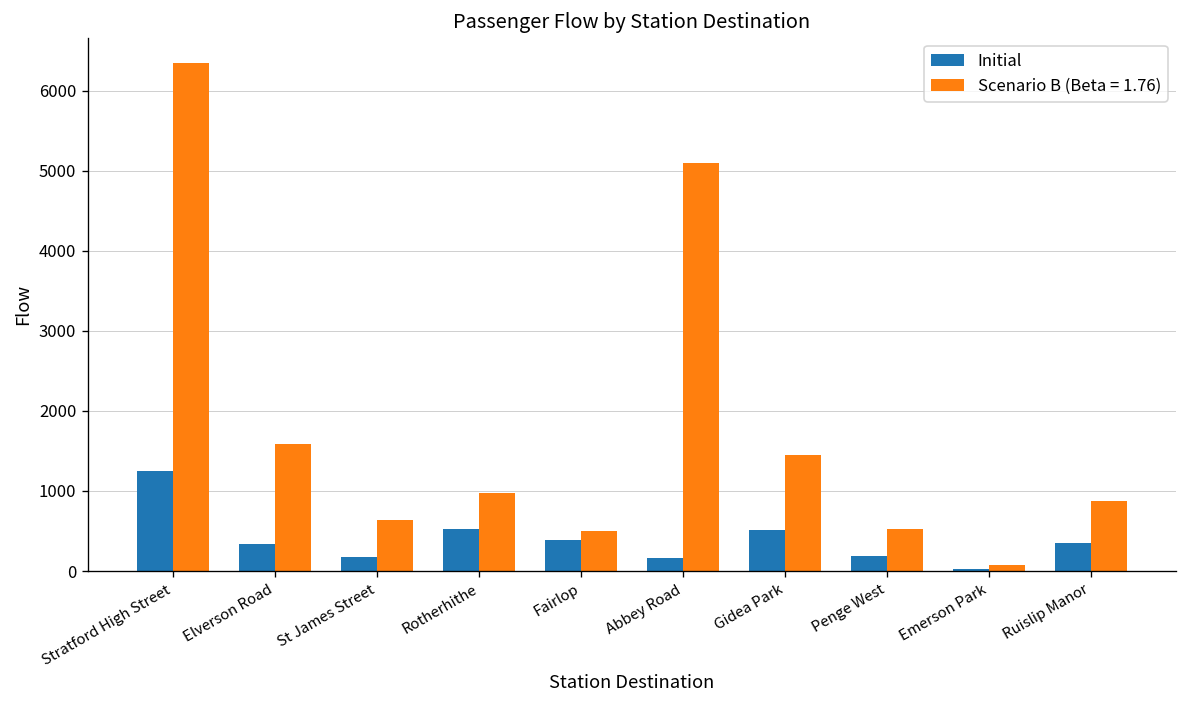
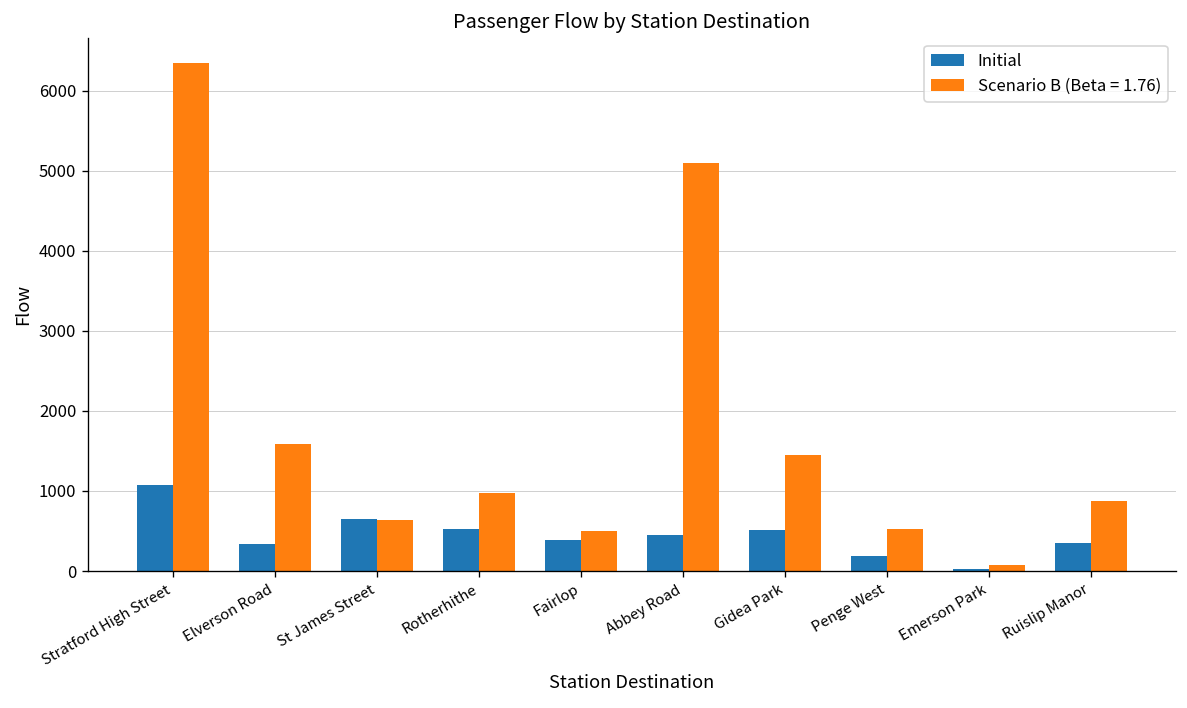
Initial, Stratford High Street: 1300 -> 1100
Initial, St James Street: 200 -> 600
Initial, Abbey Road: 200 -> 400
